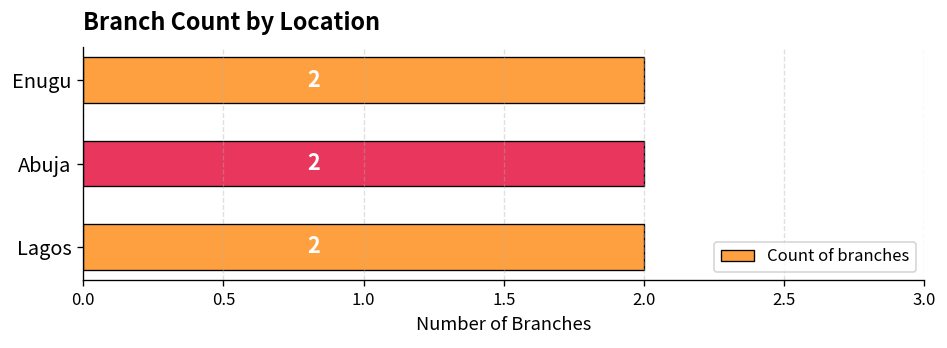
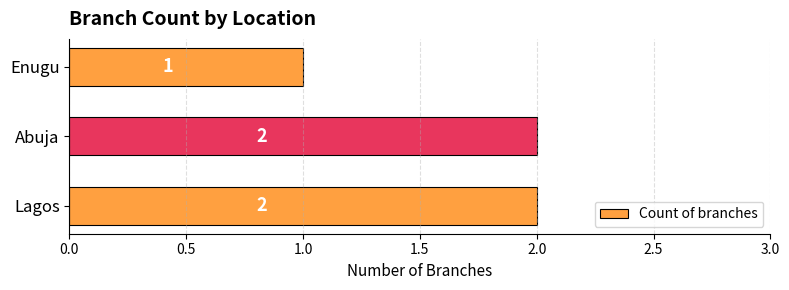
Enugu: 2 -> 1
